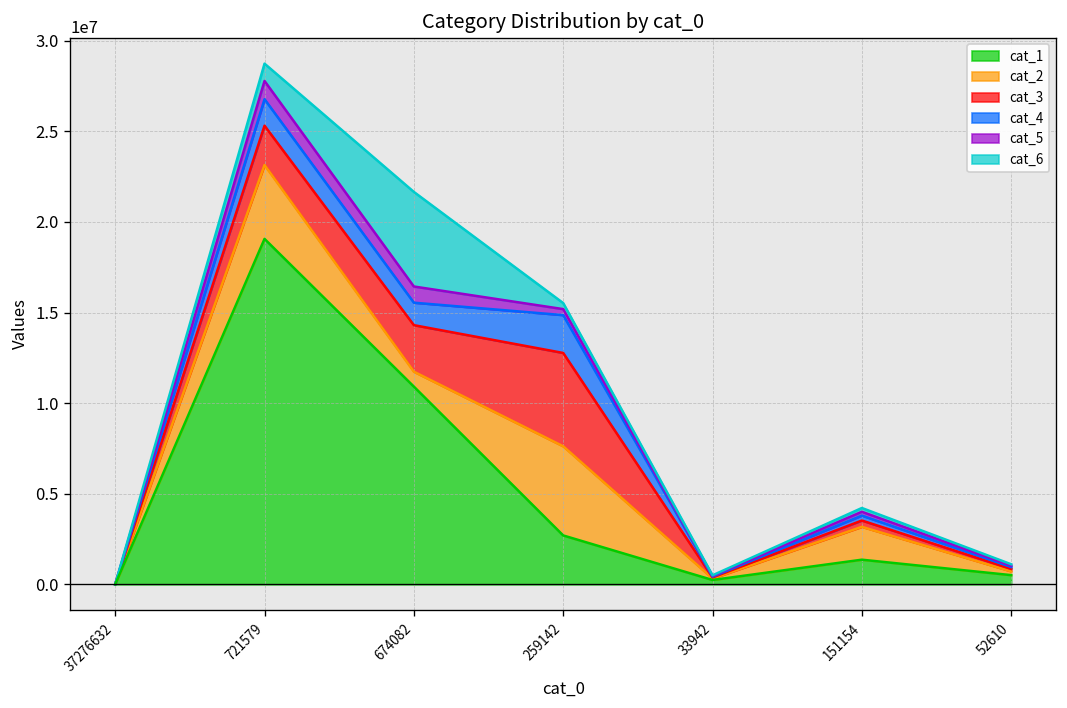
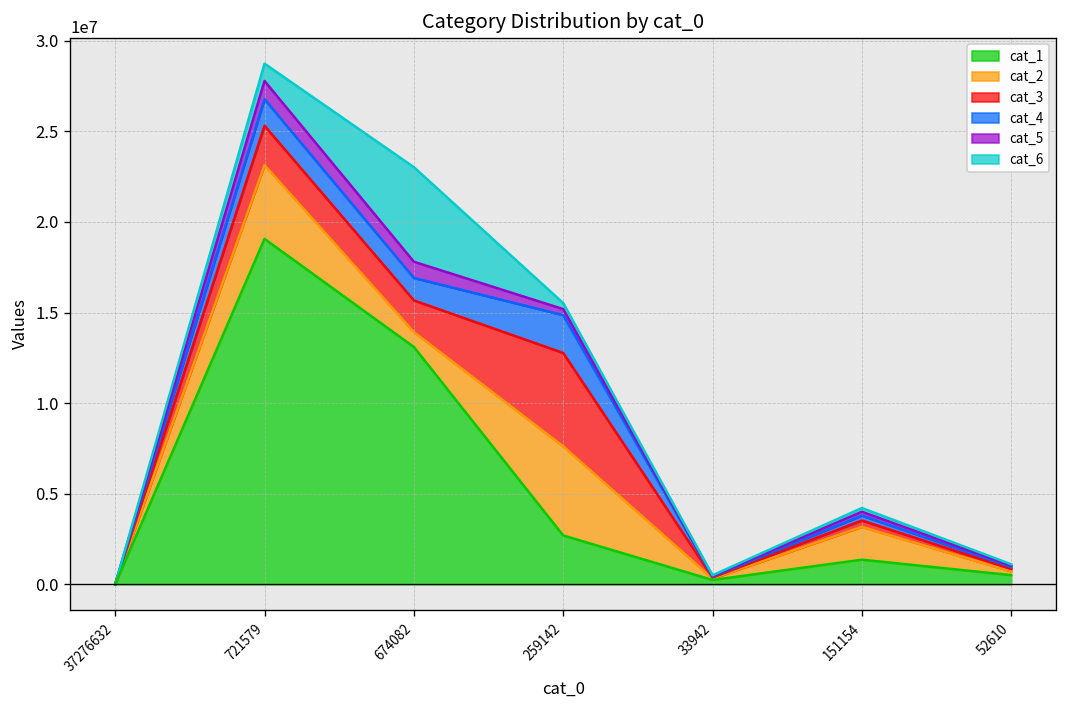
cat_1, 674082: 10900000 -> 13100000
cat_3, 674082: 2600000 -> 1700000
